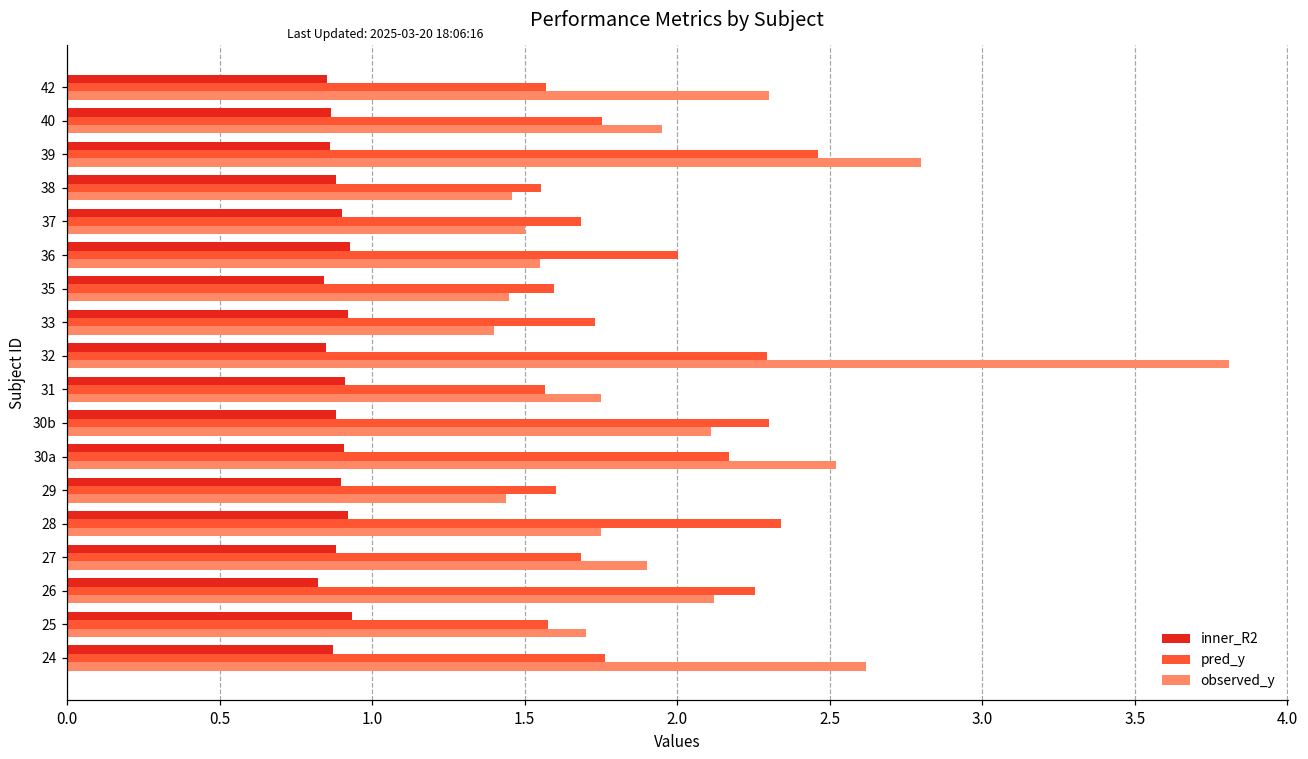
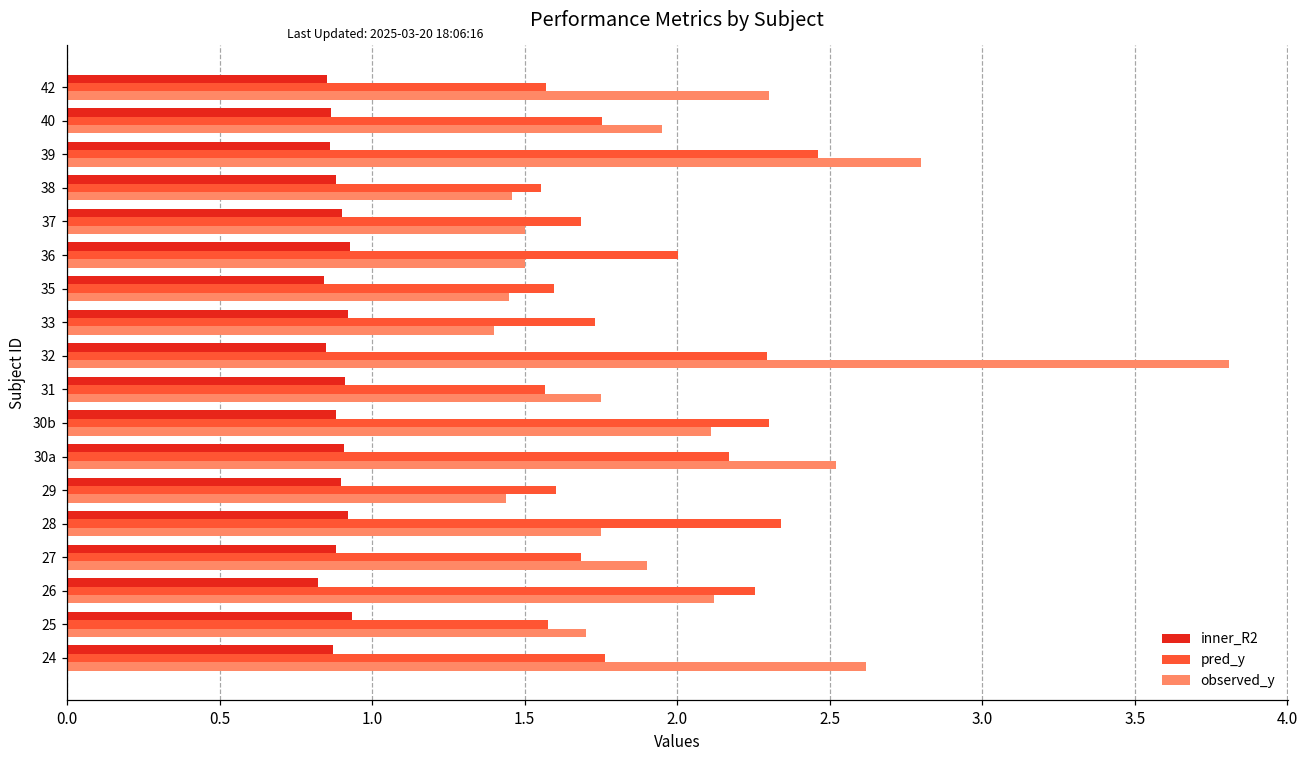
observed_y, 36: 1.55 -> 1.50
